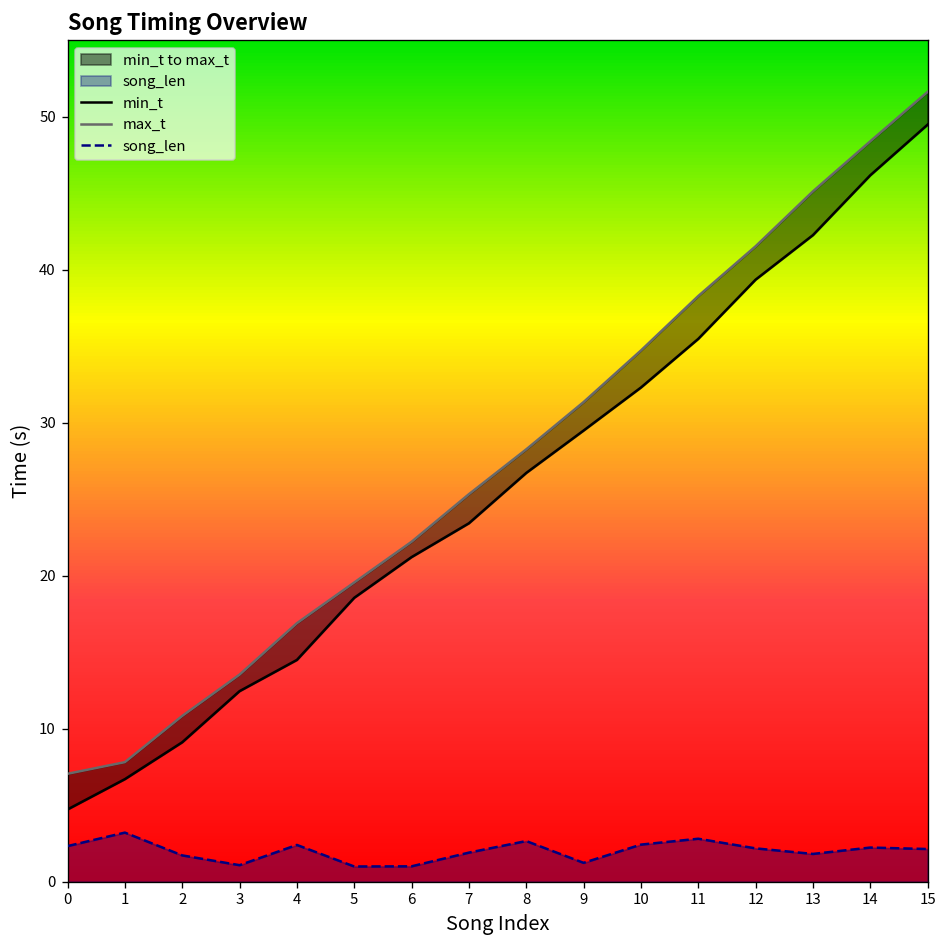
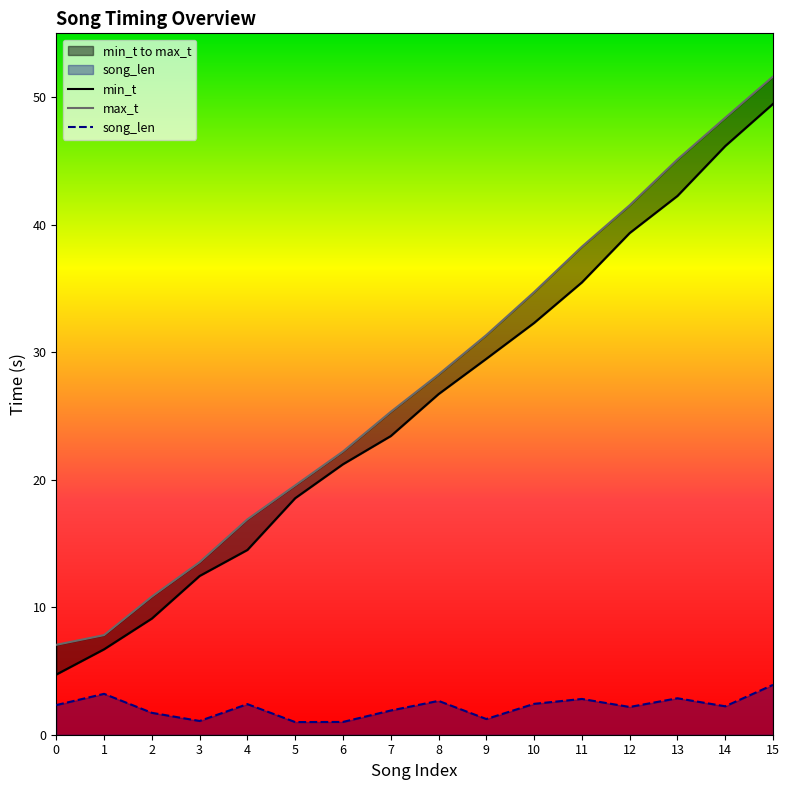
song_len, 13: 1.8 -> 2.9
song_len, 15: 2.1 -> 3.9
